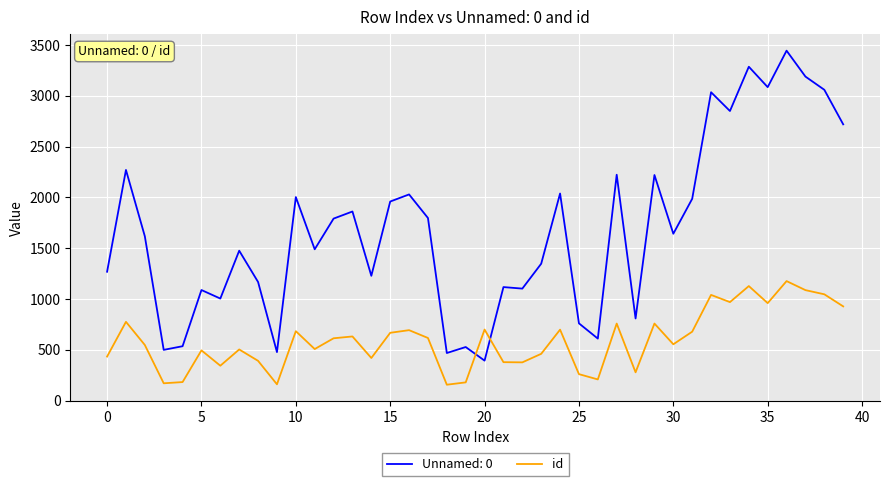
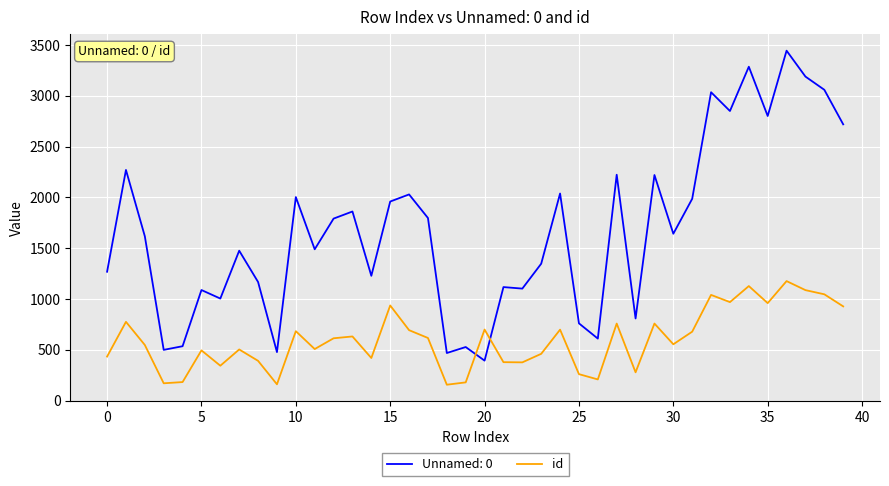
id, 15: 670 -> 940
Unnamed: 0, 35: 3090 -> 2800
